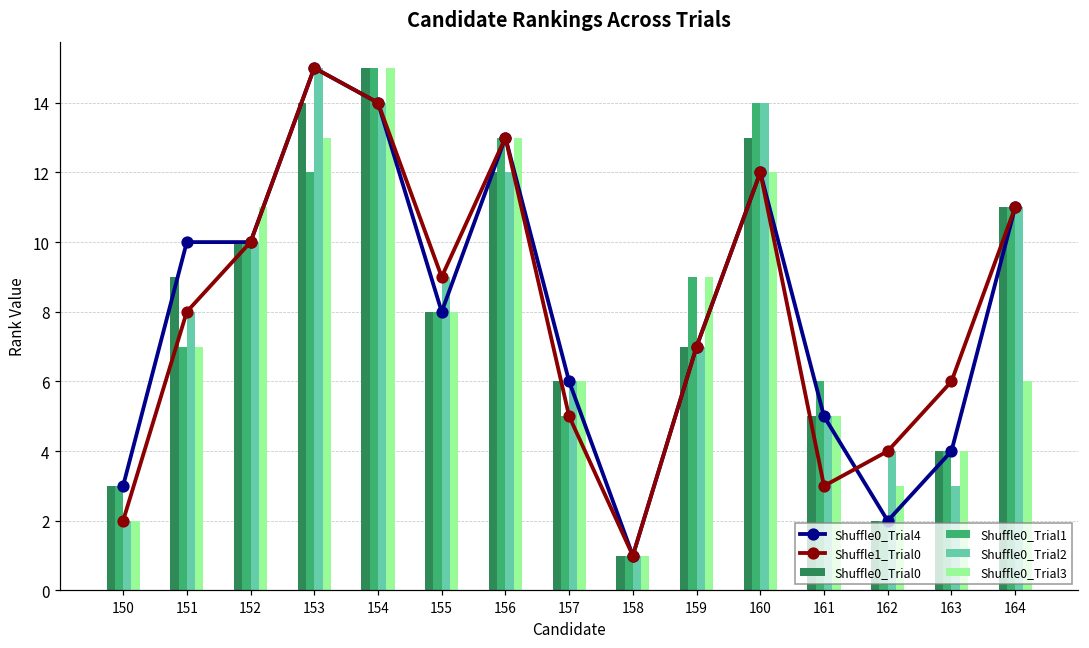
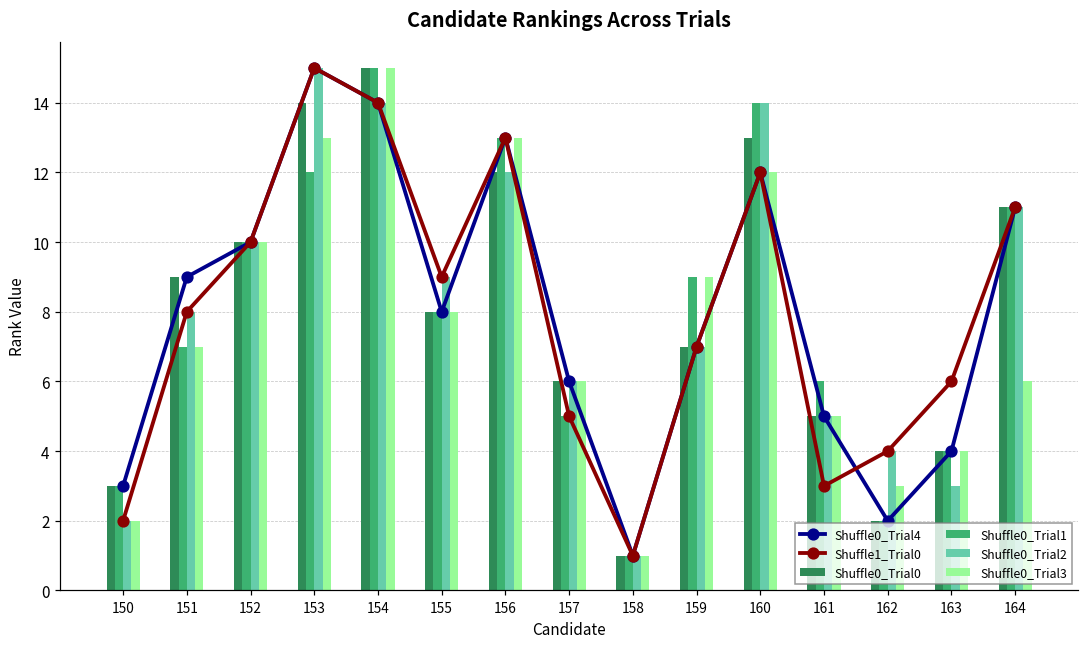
Shuffle0_Trial4, 151: 10 -> 9
Shuffle0_Trial3, 152: 11 -> 10
